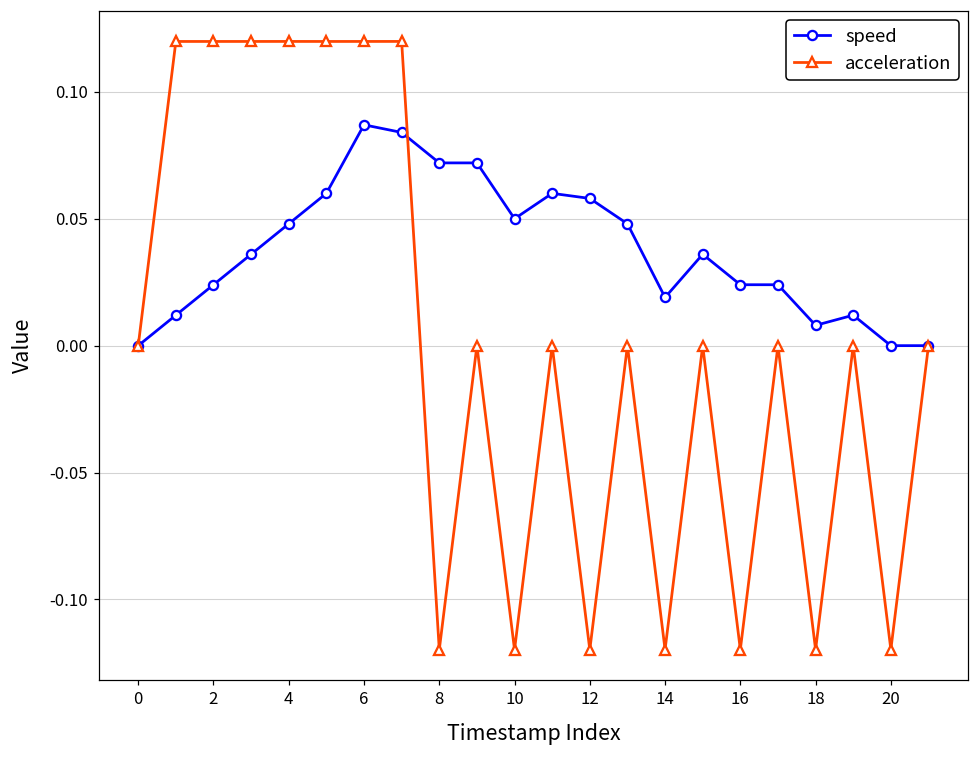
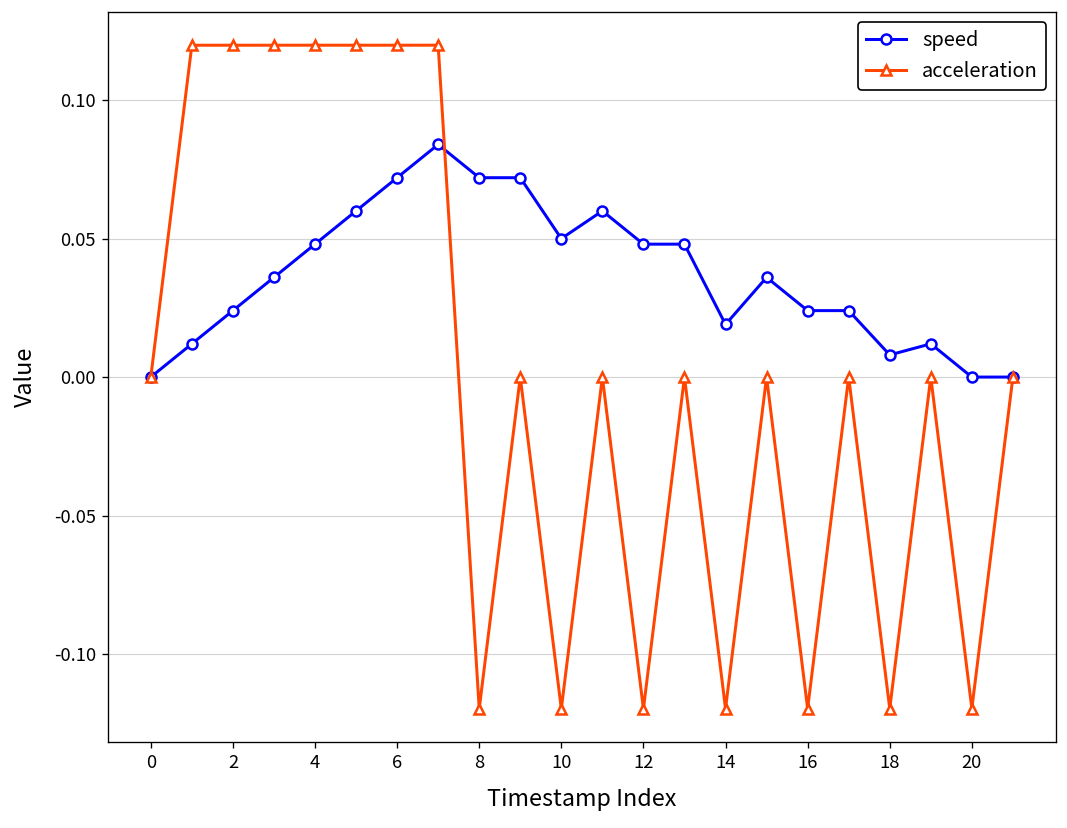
speed, 6: 0.087 -> 0.072
speed, 12: 0.058 -> 0.048
